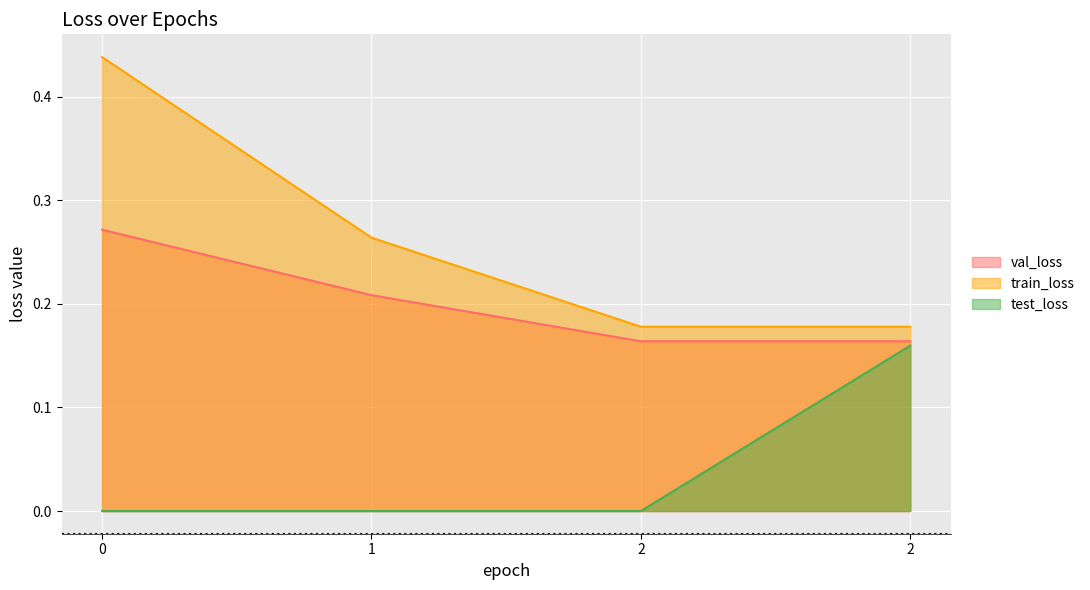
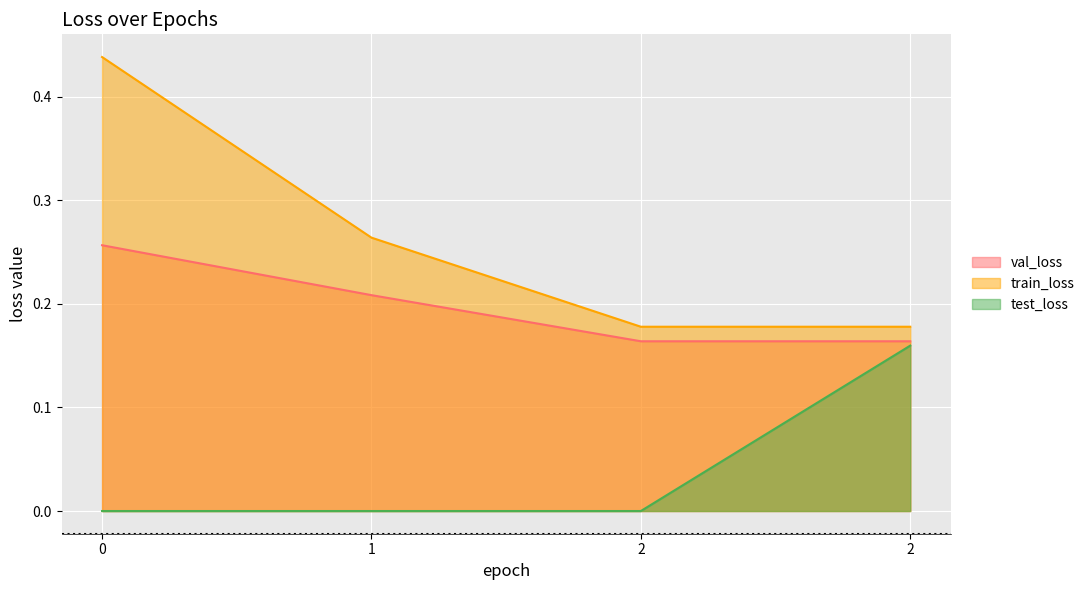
val_loss, 0: 0.272 -> 0.257
